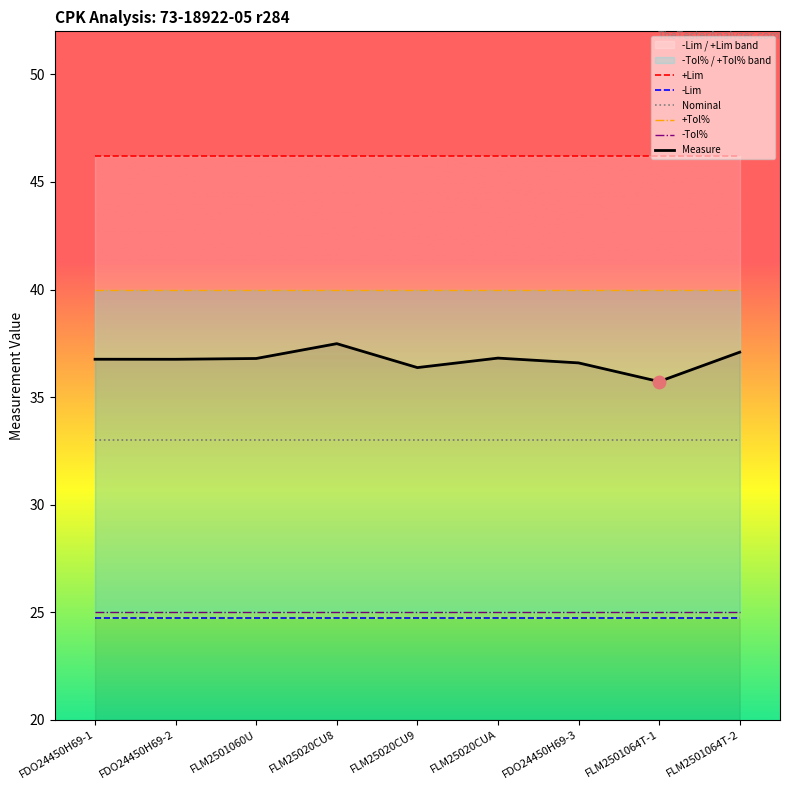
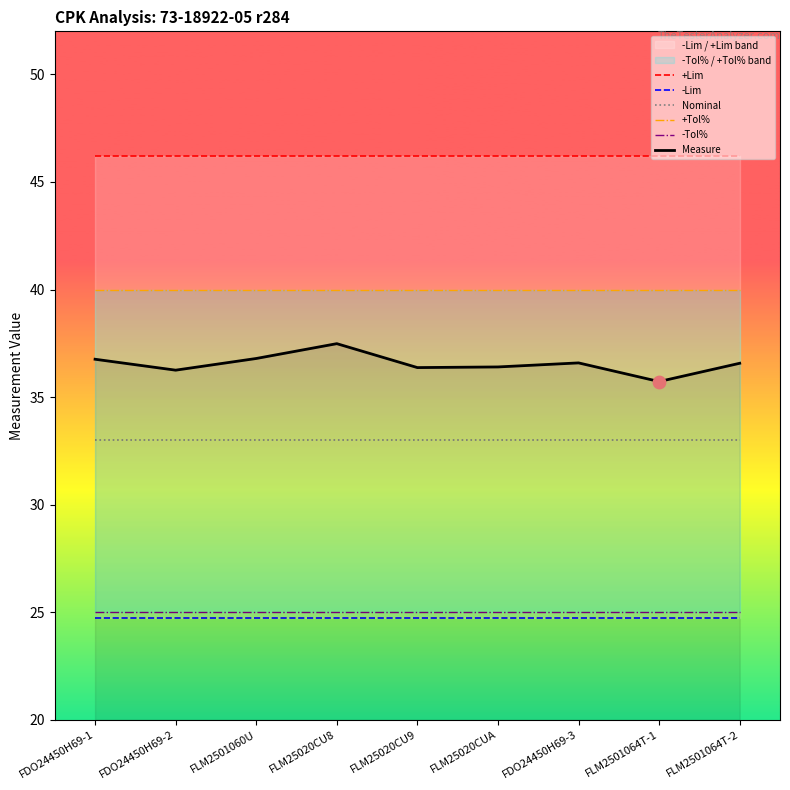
Measure, FDO24450H69-2: 36.8 -> 36.3
Measure, FLM25020CUA: 36.8 -> 36.4
Measure, FLM2501064T-2: 37.1 -> 36.6
